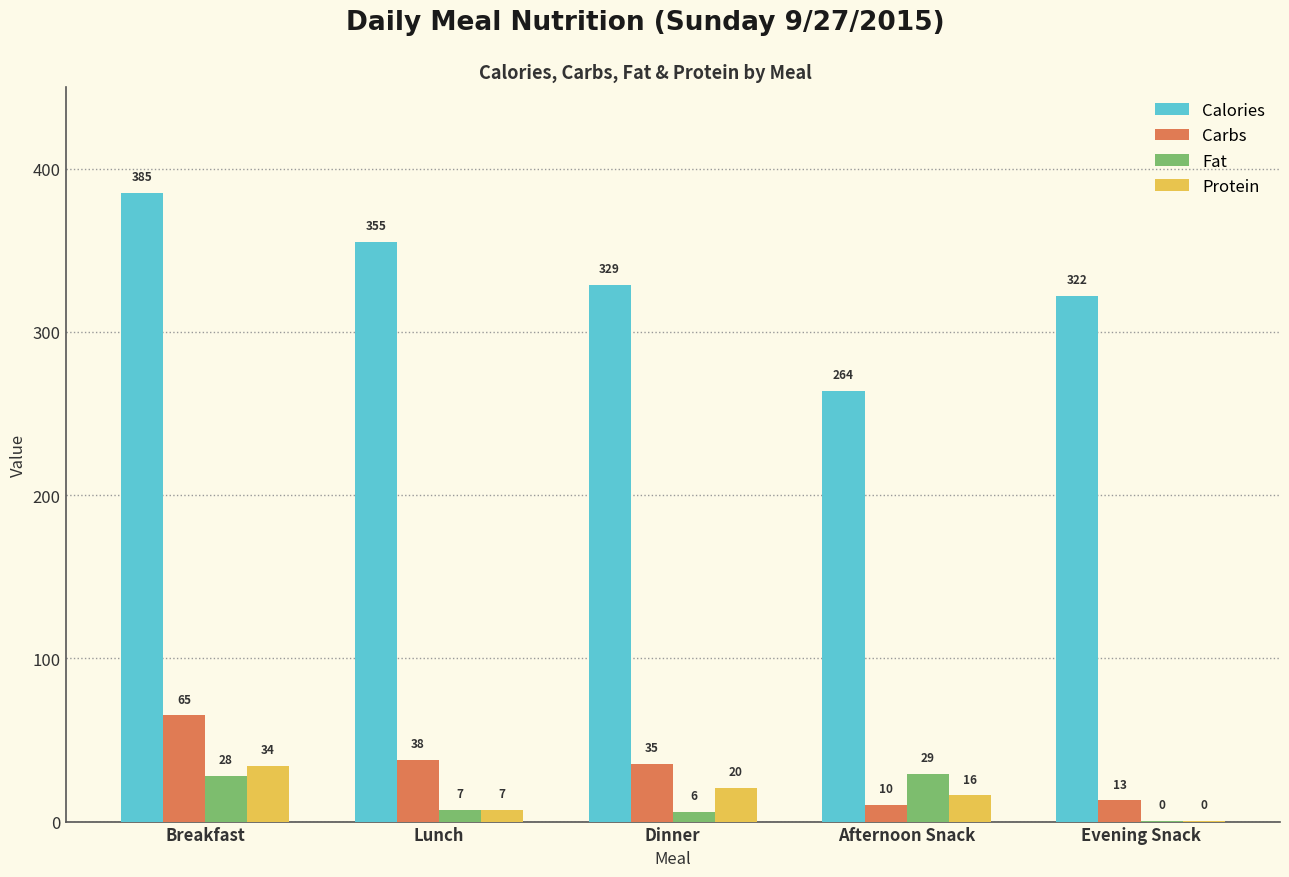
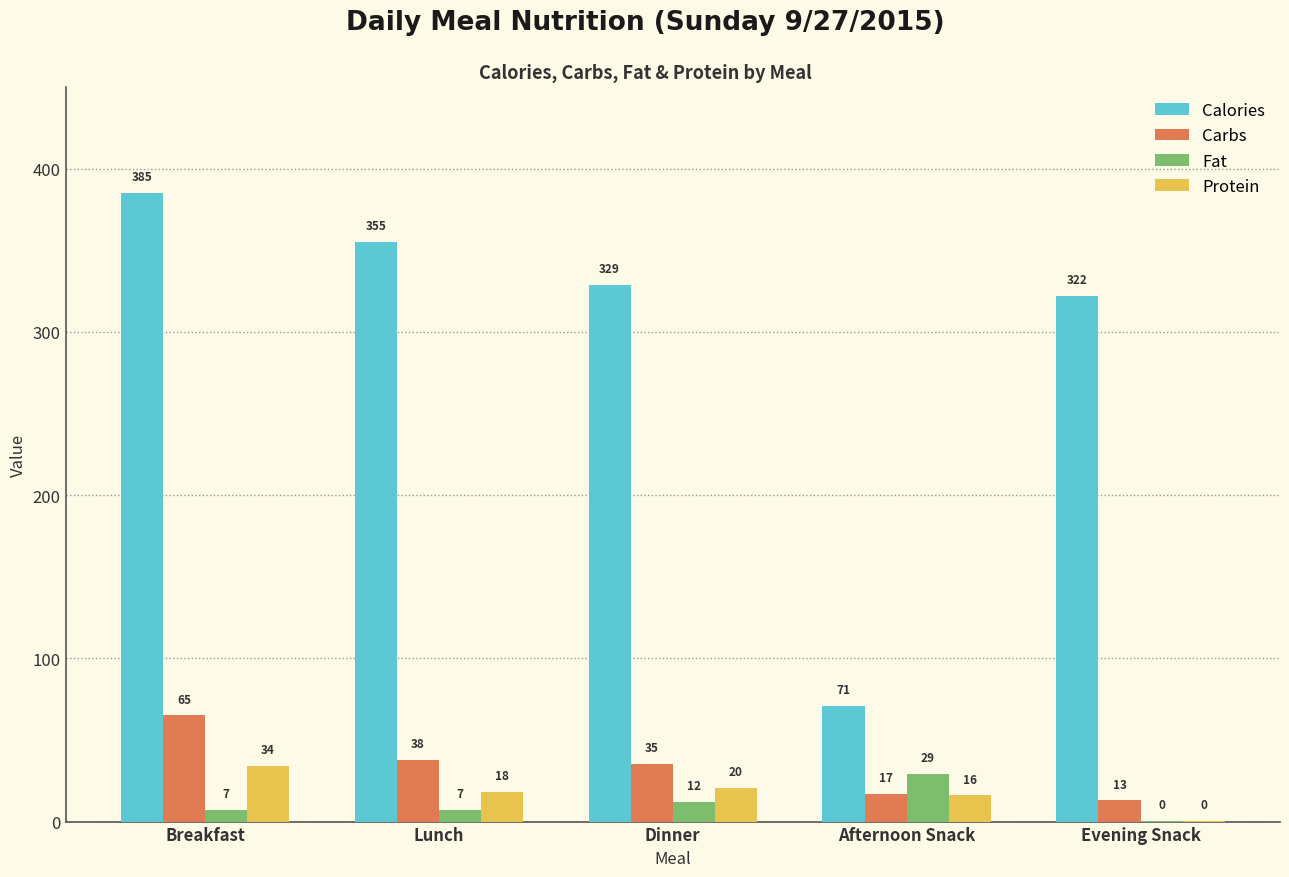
Fat, Breakfast: 28 -> 7
Protein, Lunch: 7 -> 18
Fat, Dinner: 6 -> 12
Calories, Afternoon Snack: 264 -> 71
Carbs, Afternoon Snack: 10 -> 17
